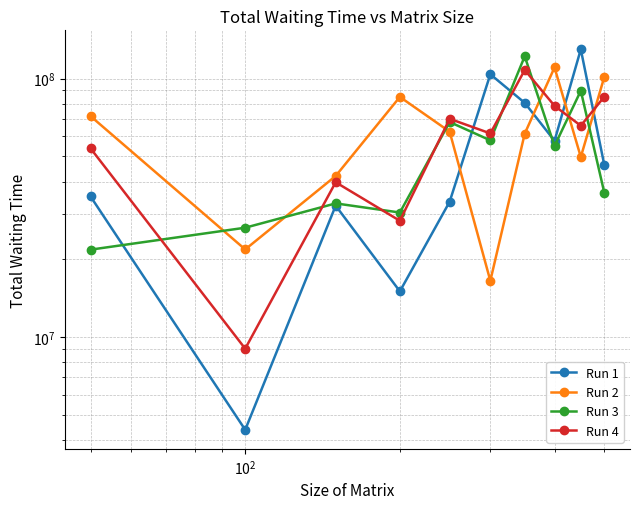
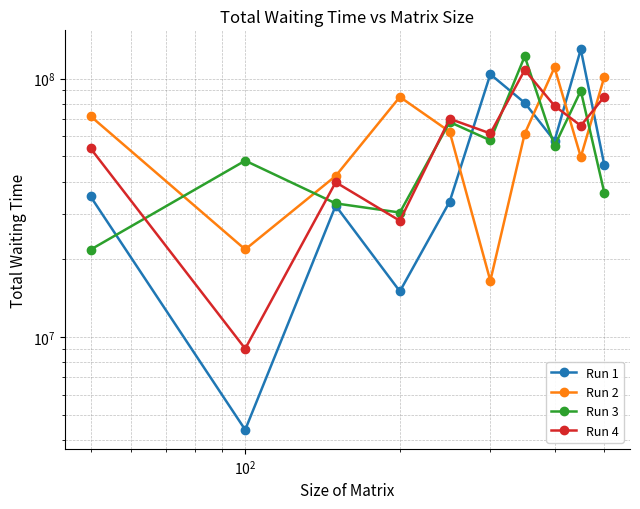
Run 3, 10^2: 27000000 -> 48000000
